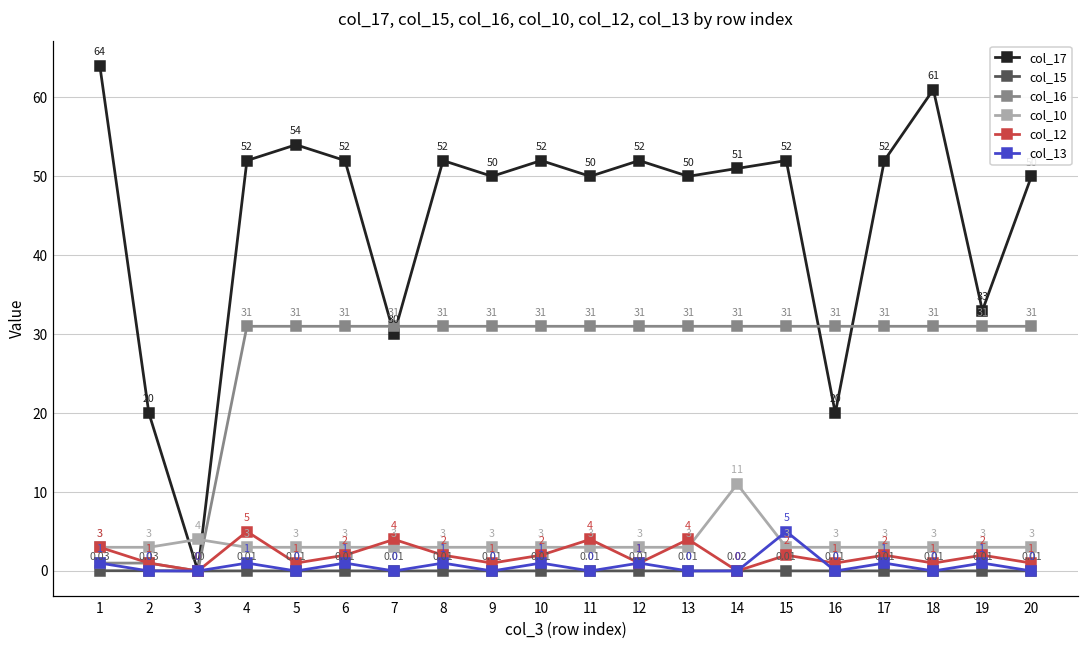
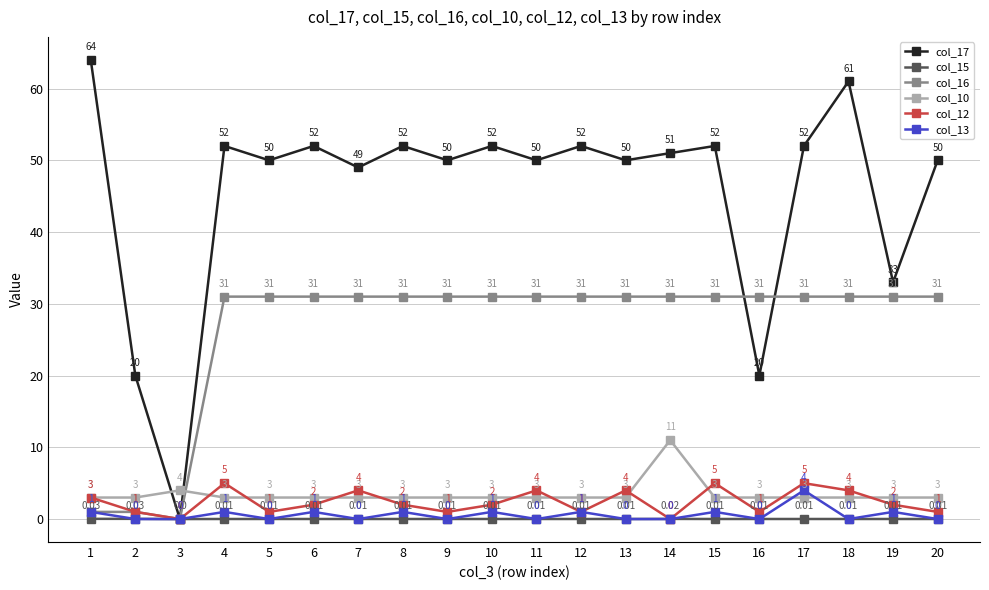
col_17, 5: 54 -> 50
col_17, 7: 30 -> 49
col_12, 15: 2 -> 5
col_13, 15: 5 -> 1
col_12, 17: 2 -> 5
col_13, 17: 1 -> 4
col_12, 18: 1 -> 4
